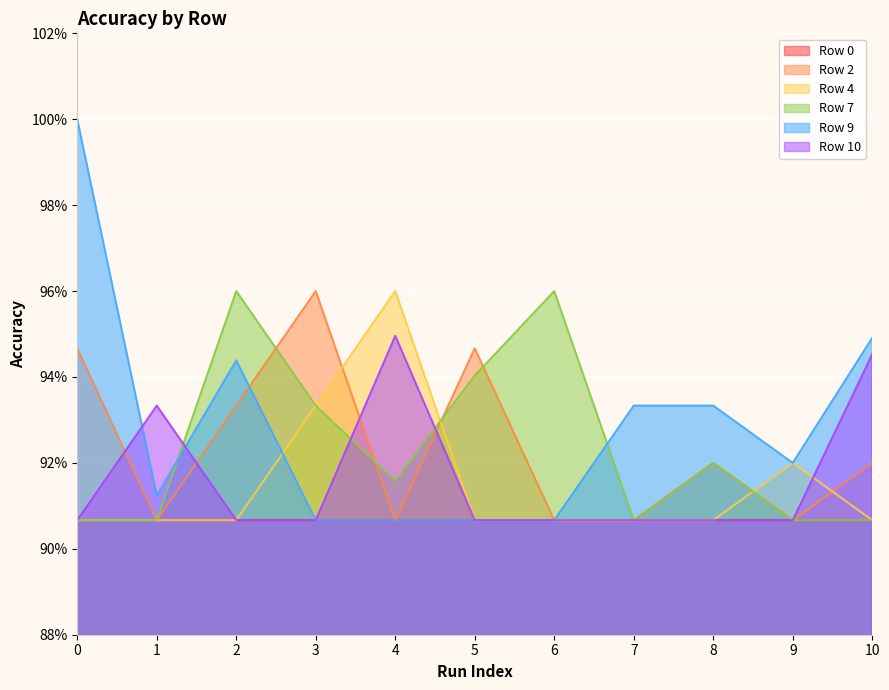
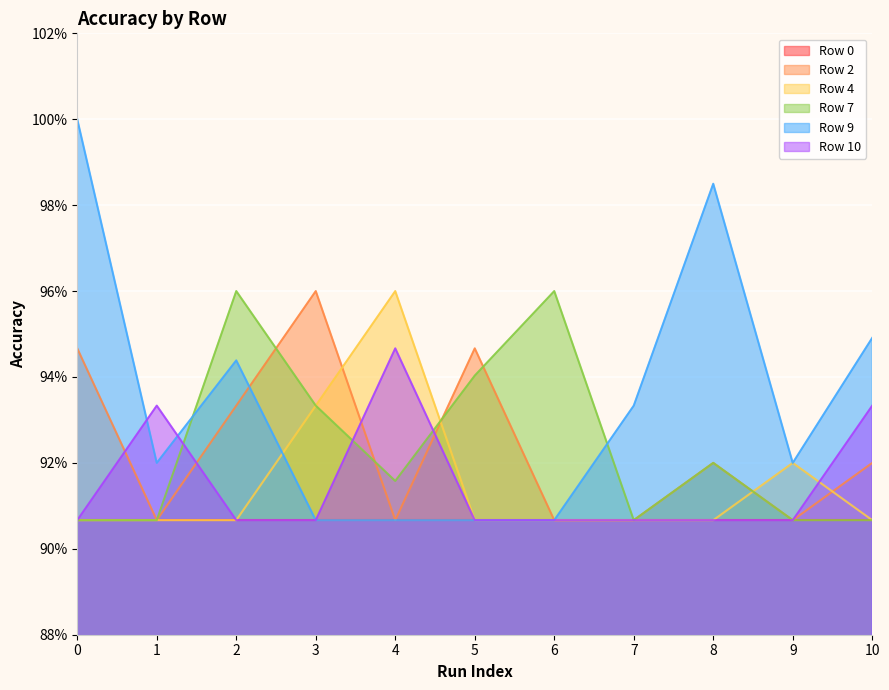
Row 9, 1: 91.2% -> 92.0%
Row 10, 4: 95.0% -> 94.7%
Row 9, 8: 93.3% -> 98.5%
Row 10, 10: 94.5% -> 93.3%
